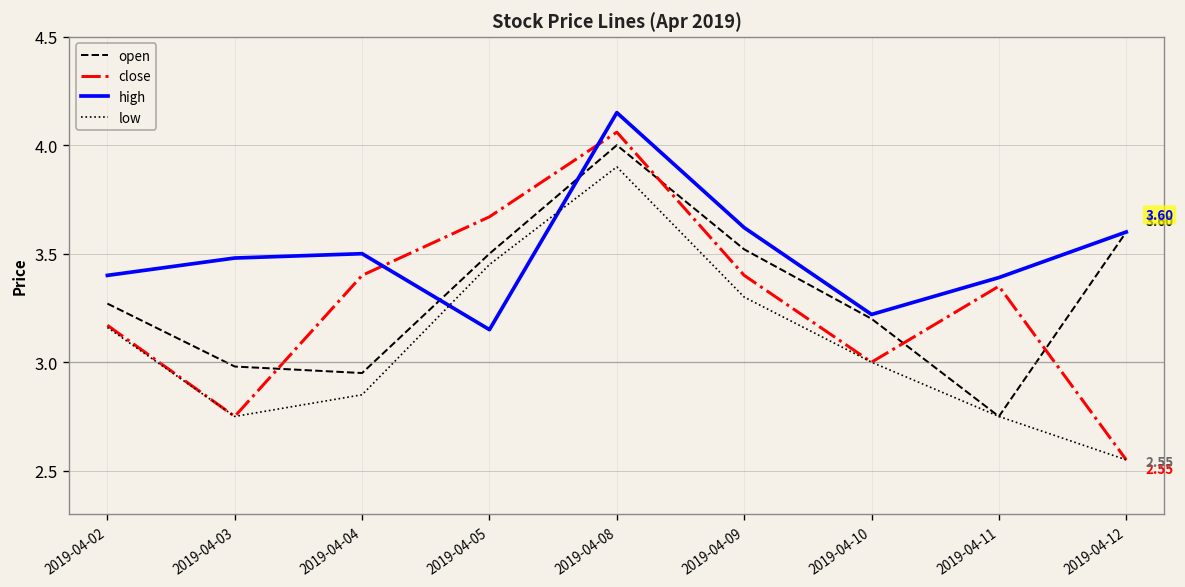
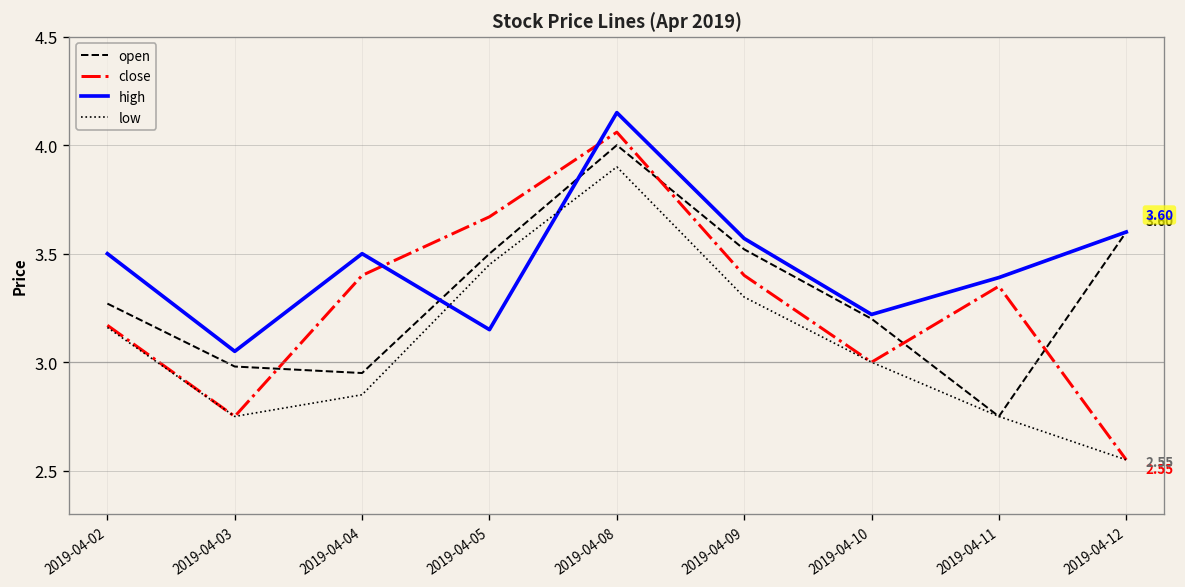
high, 2019-04-02: 3.4 -> 3.5
high, 2019-04-03: 3.48 -> 3.05
high, 2019-04-09: 3.62 -> 3.57
